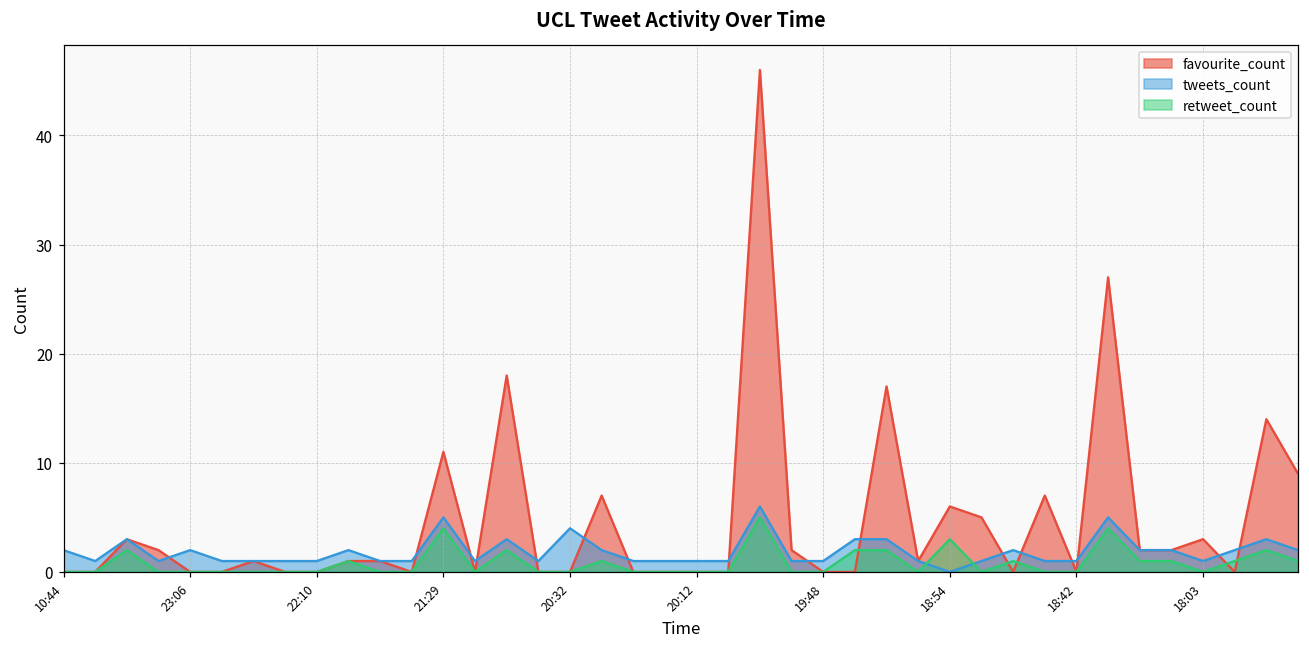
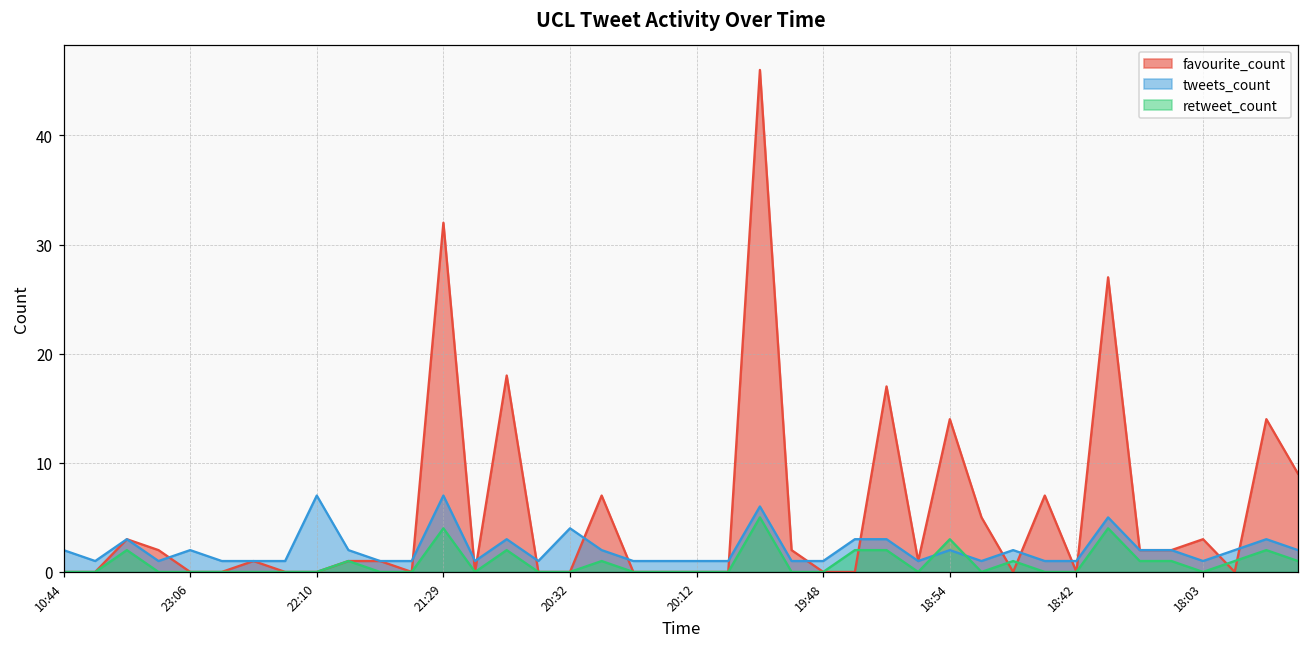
tweets_count, 22:10: 1 -> 7
favourite_count, 21:29: 11 -> 32
tweets_count, 21:29: 5 -> 7
favourite_count, 18:54: 6 -> 14
tweets_count, 18:54: 0 -> 2
